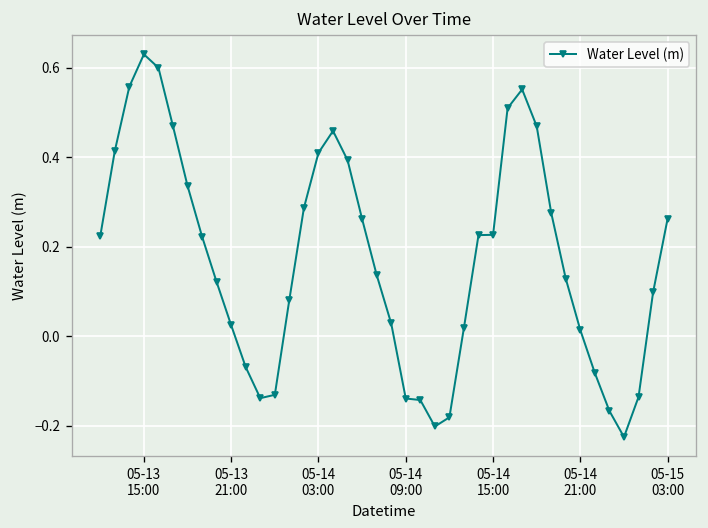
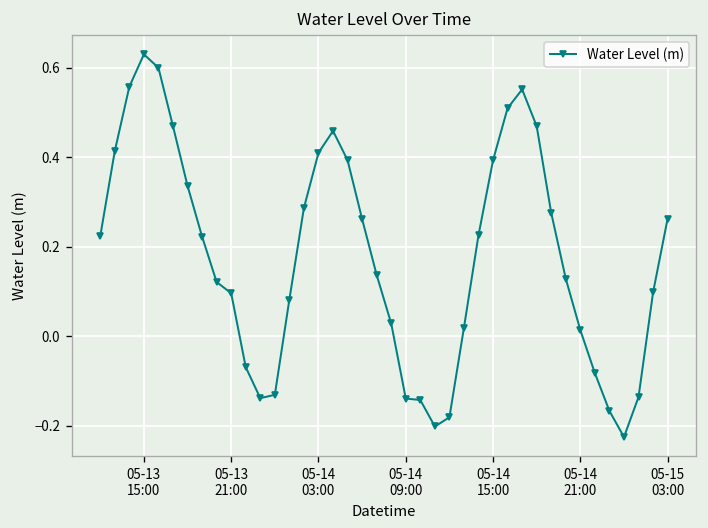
05-13 21:00: 0.02 -> 0.10
05-14 15:00: 0.23 -> 0.39
